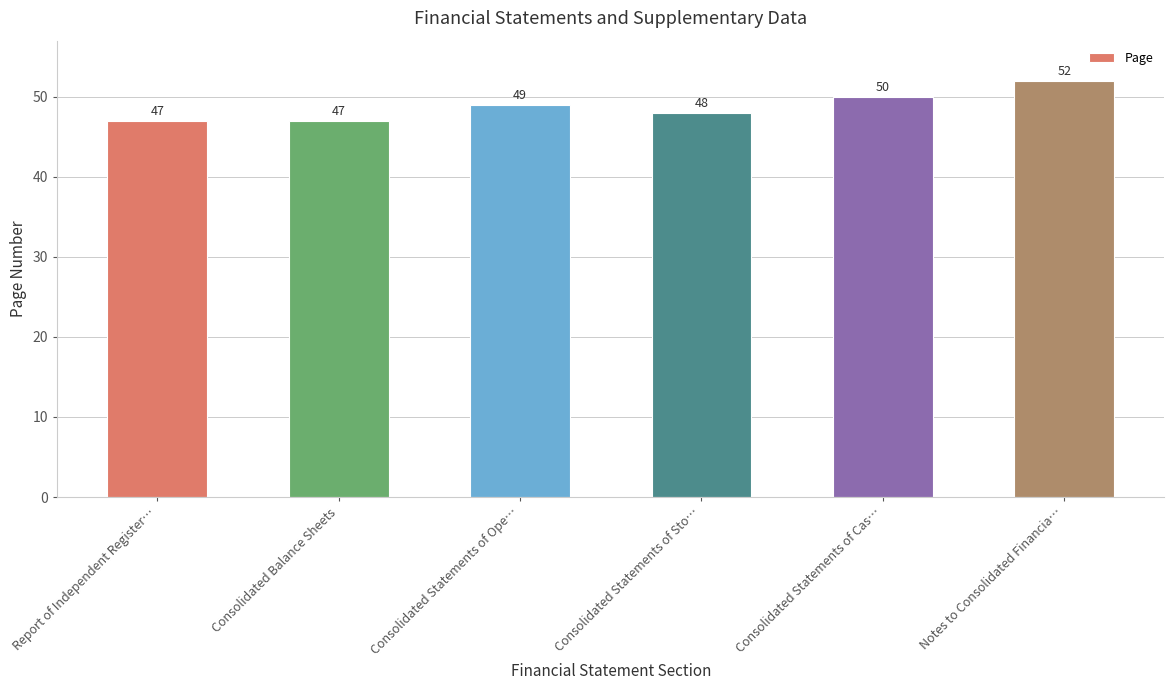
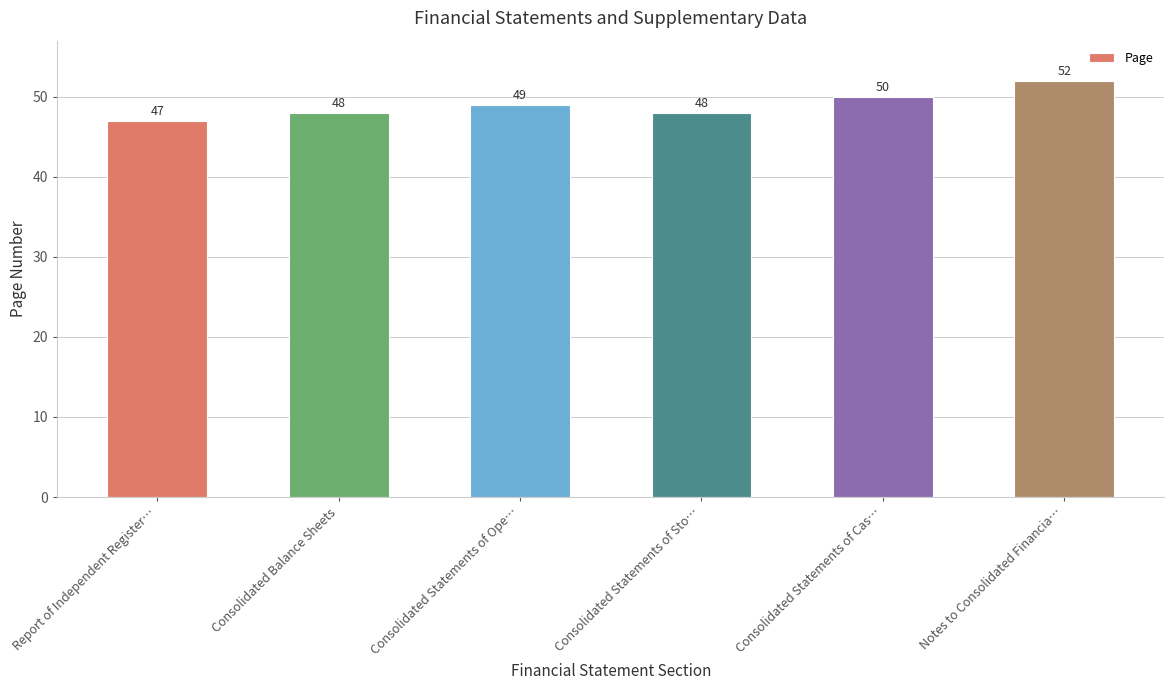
Consolidated Balance Sheets: 47 -> 48
